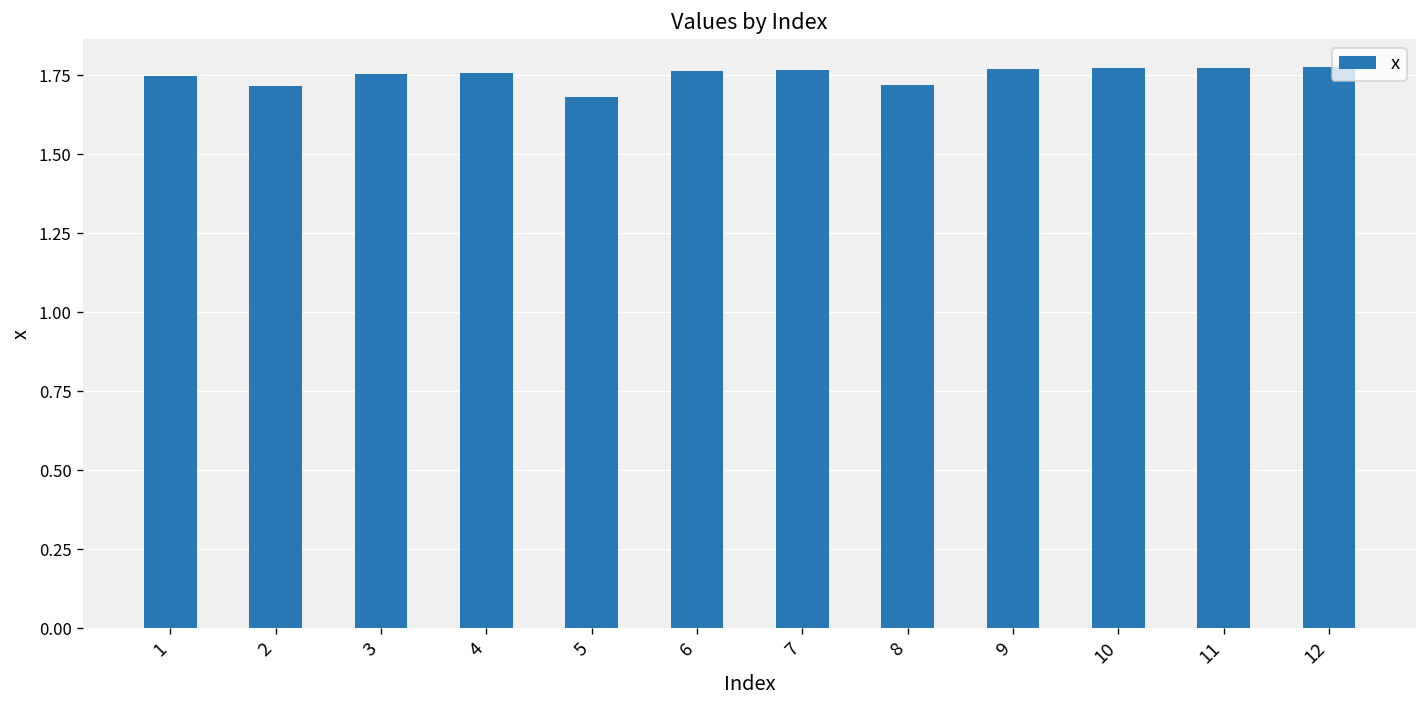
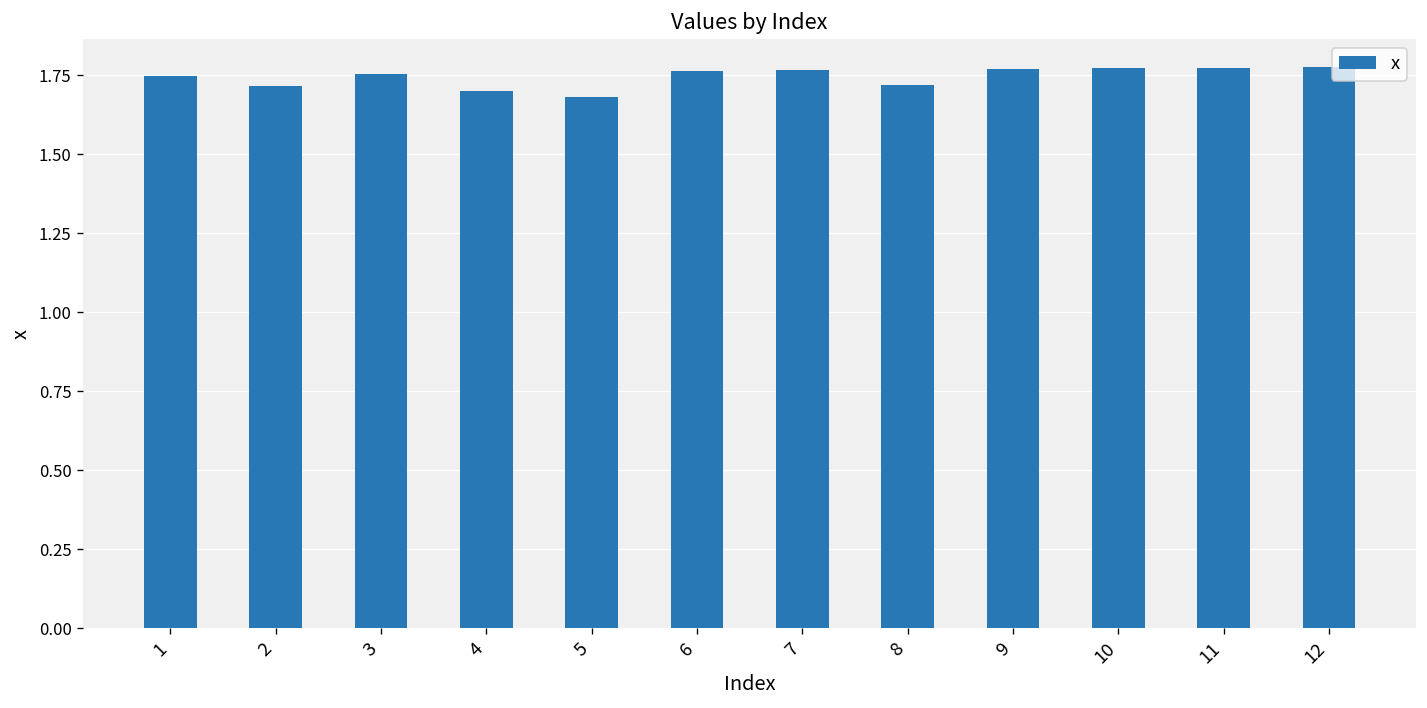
4: 1.76 -> 1.70
